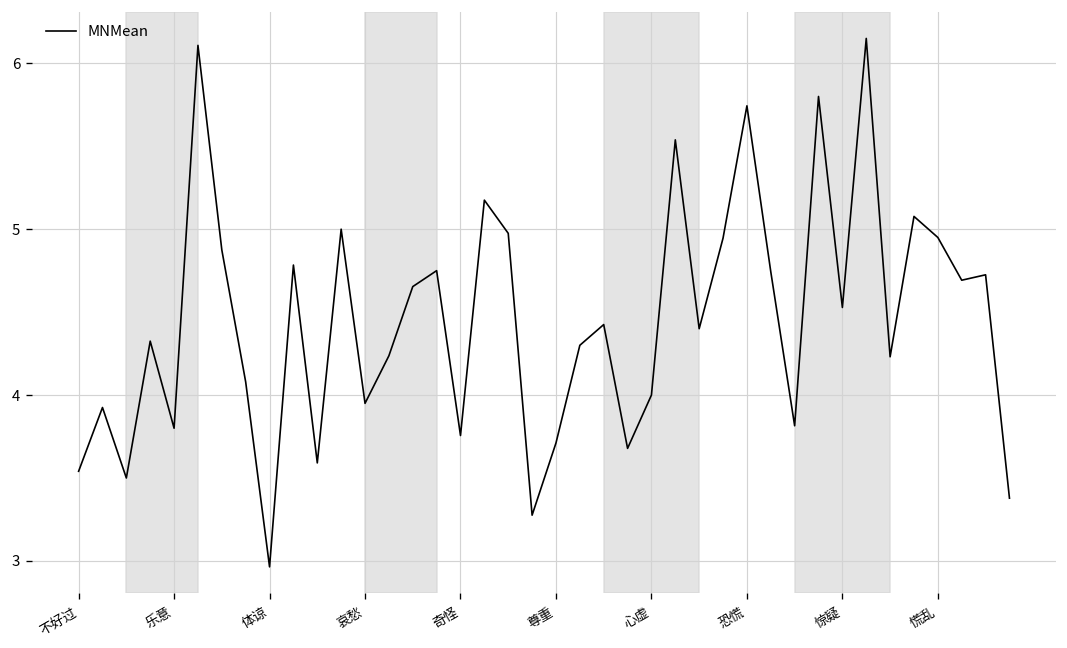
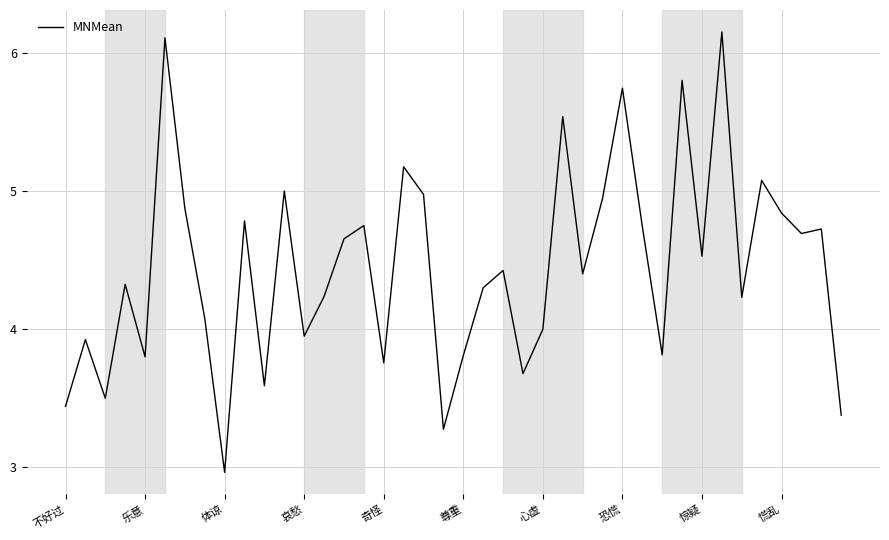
不好过: 3.54 -> 3.44
尊重: 3.71 -> 3.81
慌乱: 4.95 -> 4.84
